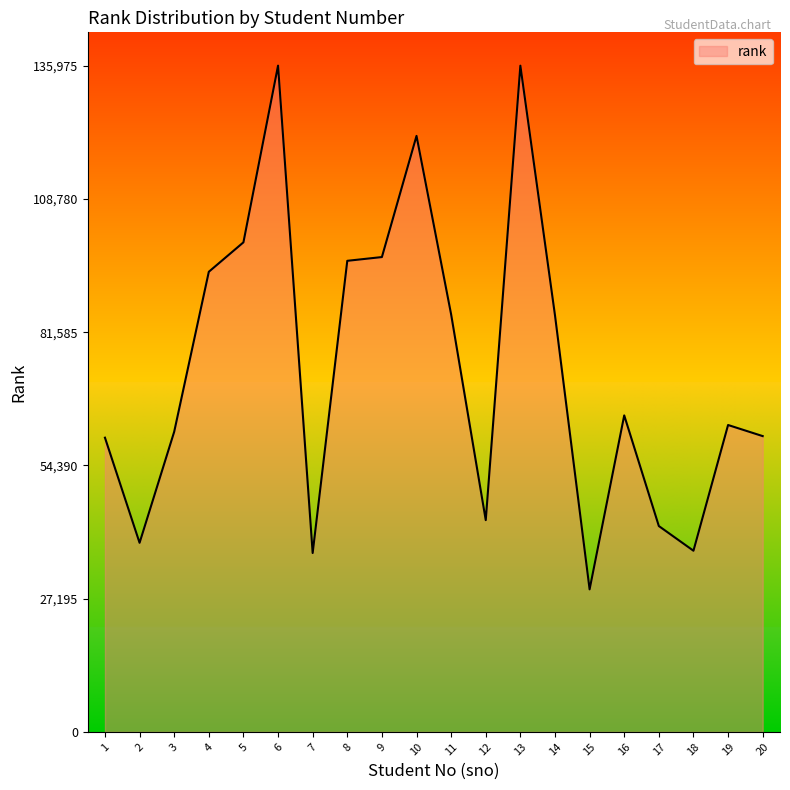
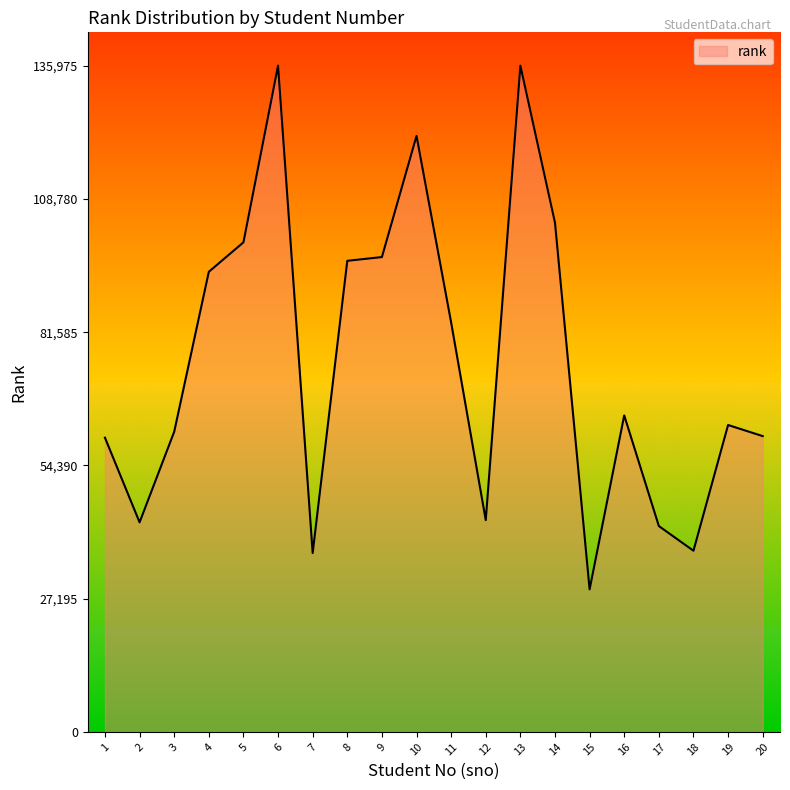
2: 39,000 -> 43,000
11: 85,000 -> 84,000
14: 85,000 -> 104,000
